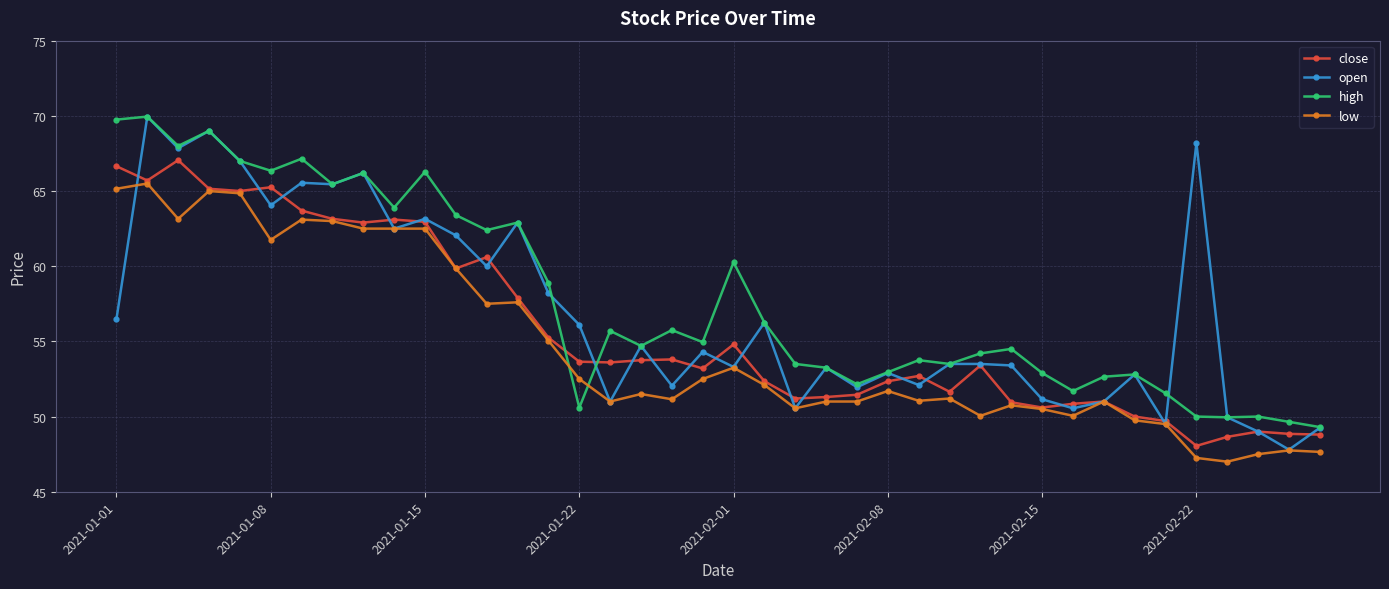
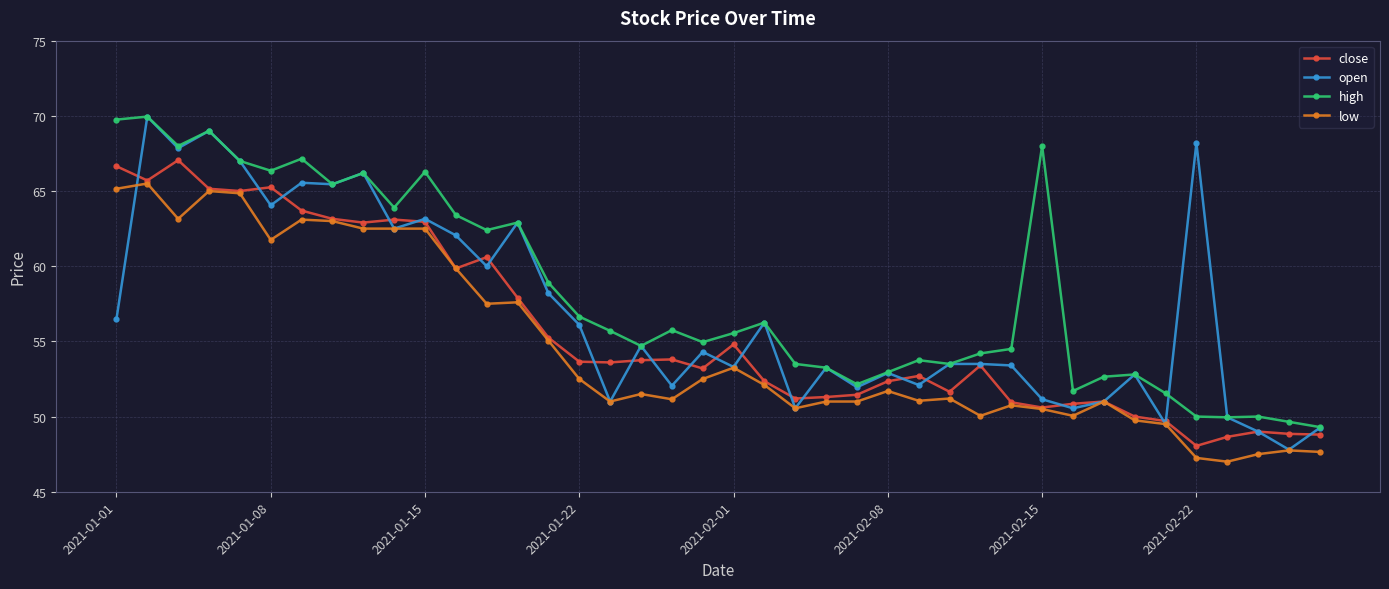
high, 2021-01-22: 50.6 -> 56.7
high, 2021-02-01: 60.3 -> 55.6
high, 2021-02-15: 52.9 -> 68.0
